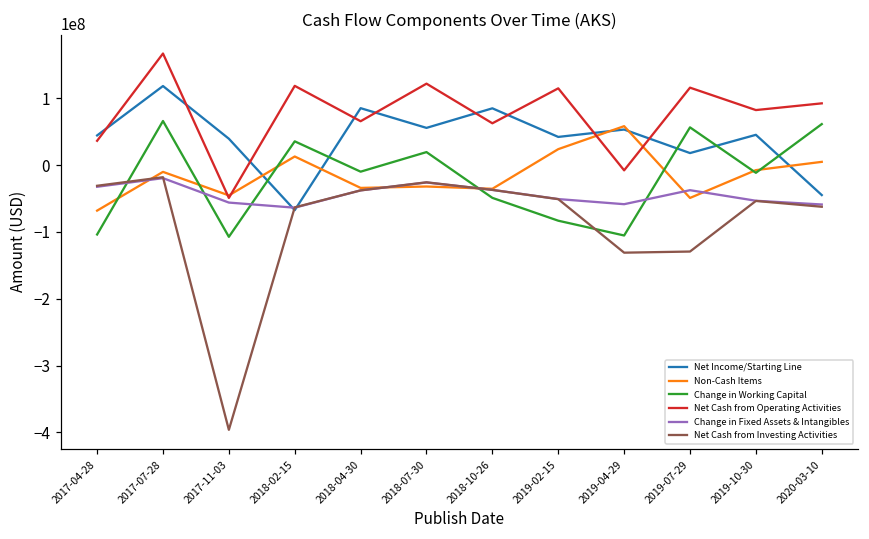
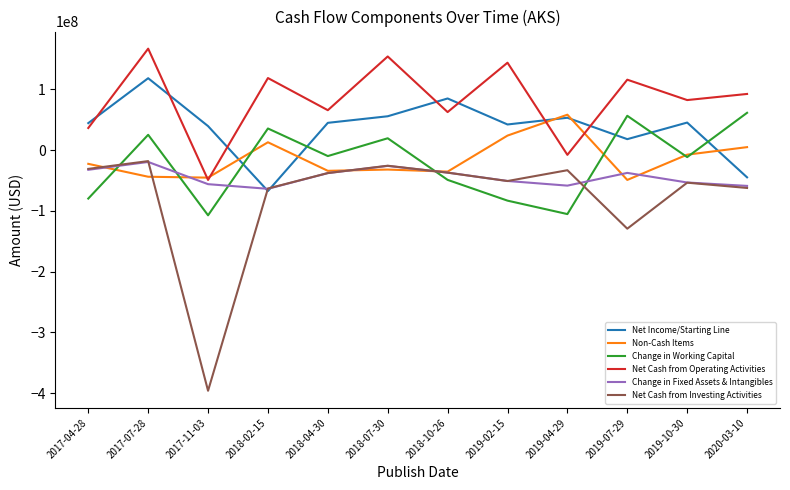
Non-Cash Items, 2017-04-28: -70000000 -> -20000000
Change in Working Capital, 2017-04-28: -100000000 -> -80000000
Non-Cash Items, 2017-07-28: -10000000 -> -40000000
Change in Working Capital, 2017-07-28: 70000000 -> 30000000
Net Income/Starting Line, 2018-04-30: 90000000 -> 40000000
Net Cash from Operating Activities, 2018-07-30: 120000000 -> 150000000
Net Cash from Operating Activities, 2019-02-15: 110000000 -> 140000000
Net Cash from Investing Activities, 2019-04-29: -130000000 -> -30000000
